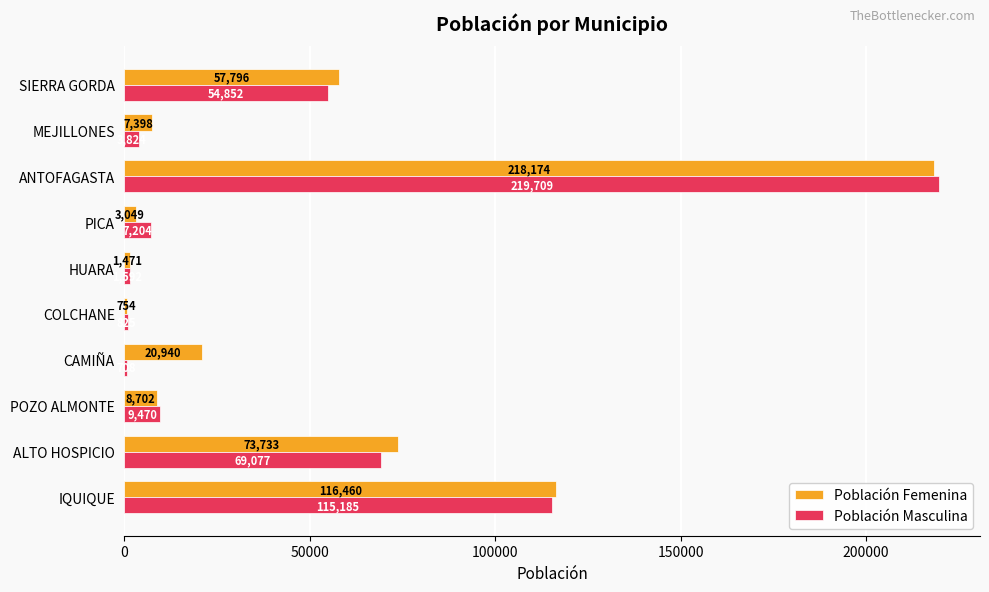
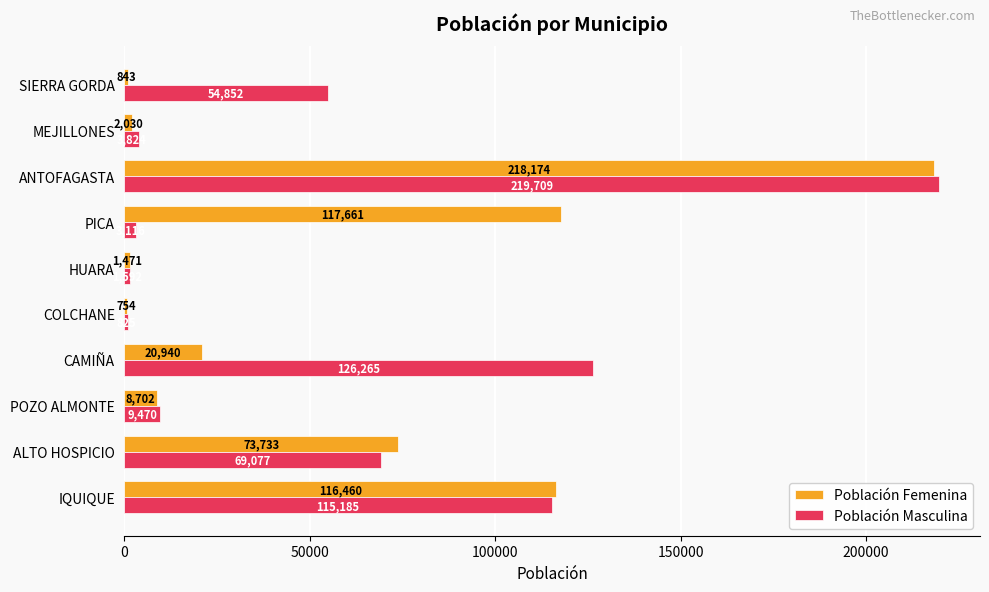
Población Femenina, SIERRA GORDA: 57,796 -> 843
Población Femenina, MEJILLONES: 7,398 -> 2,030
Población Femenina, PICA: 3,049 -> 117,661
Población Masculina, PICA: 7000 -> 3000
Población Masculina, CAMIÑA: 1000 -> 126000
